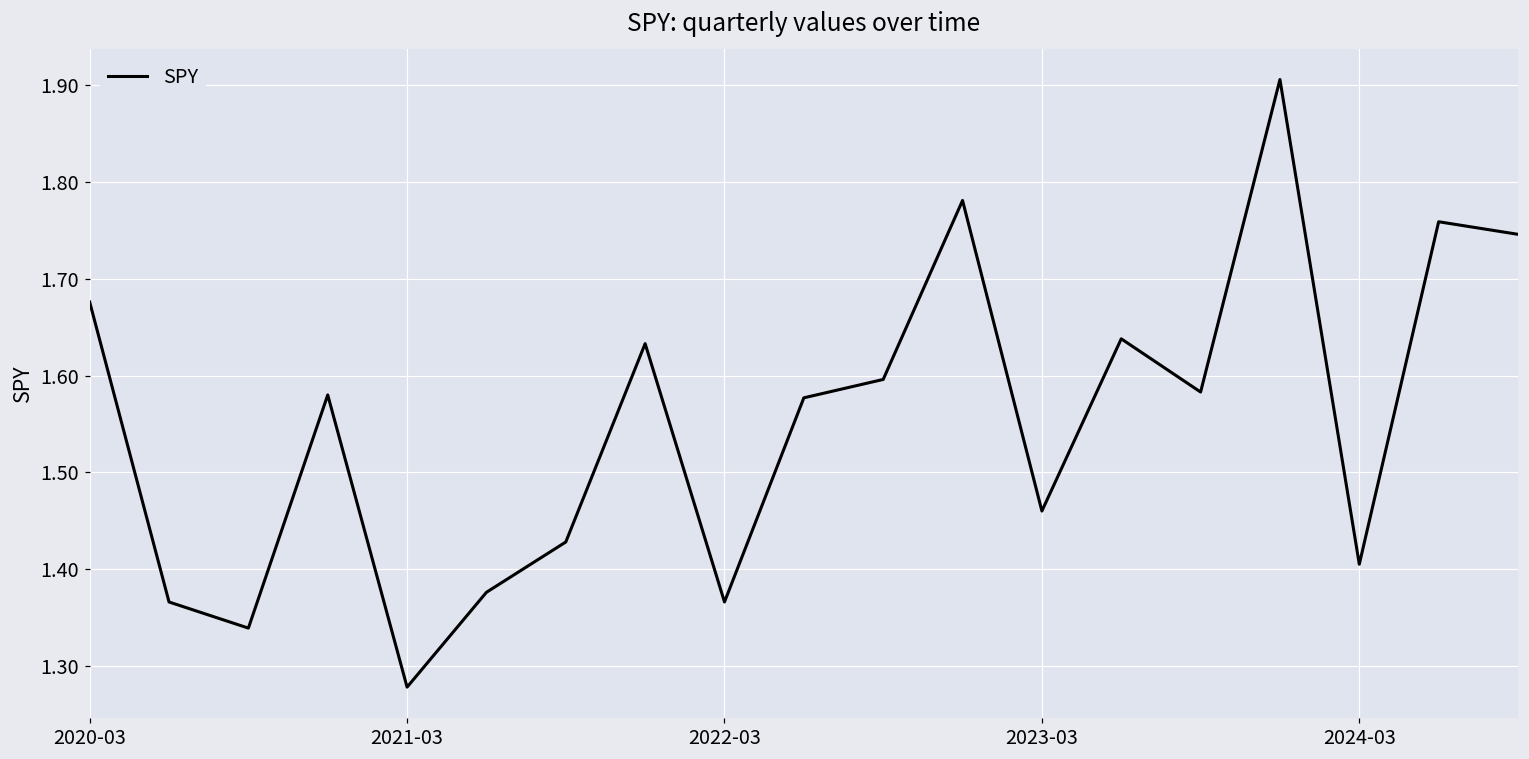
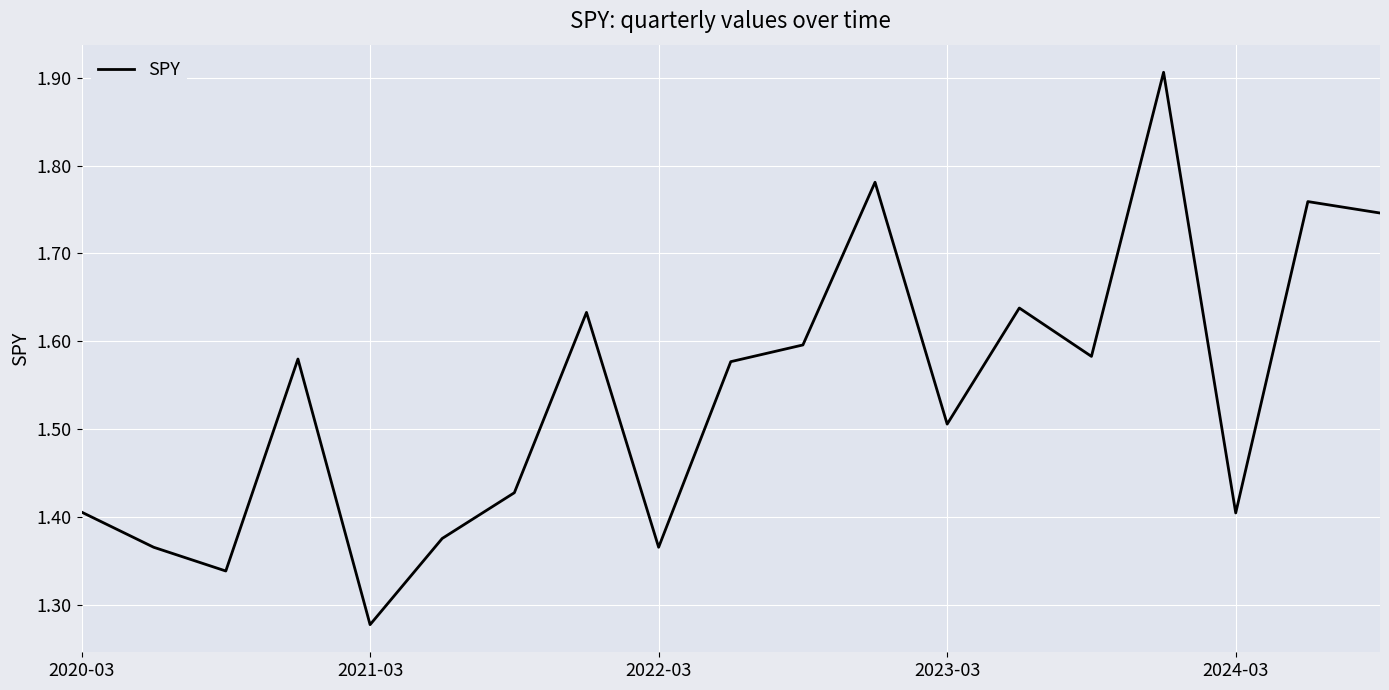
2020-03: 1.68 -> 1.41
2023-03: 1.46 -> 1.51
